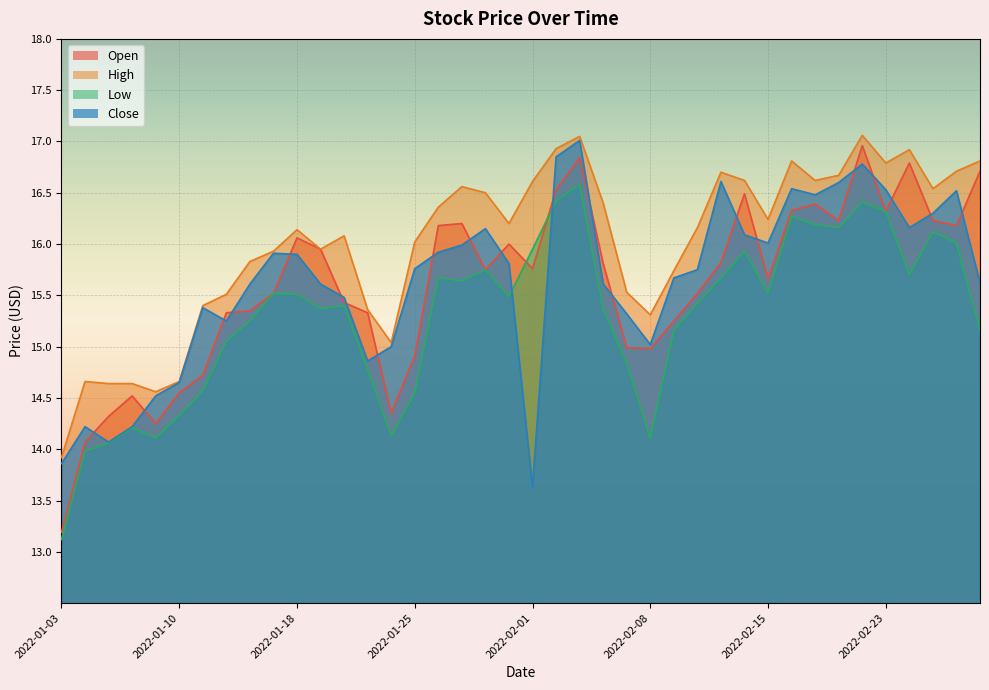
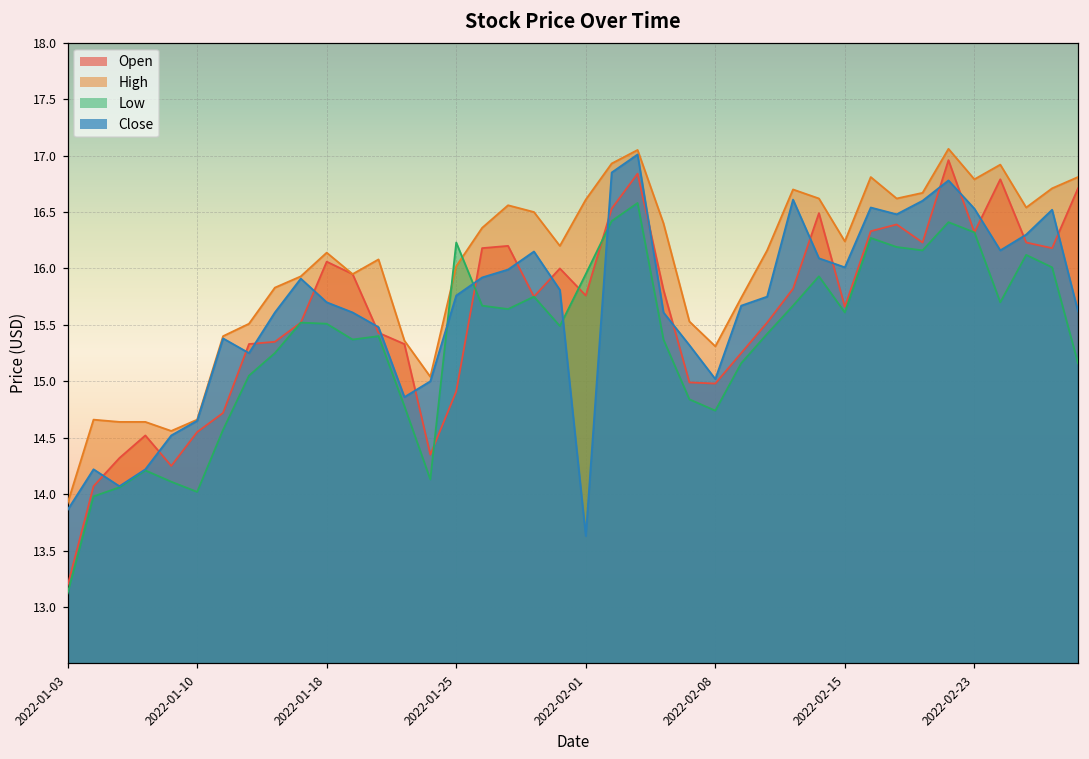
Low, 2022-01-10: 14.33 -> 14.02
Close, 2022-01-18: 15.9 -> 15.7
Low, 2022-01-25: 14.55 -> 16.23
Low, 2022-02-08: 14.11 -> 14.74
Low, 2022-02-15: 15.52 -> 15.61
